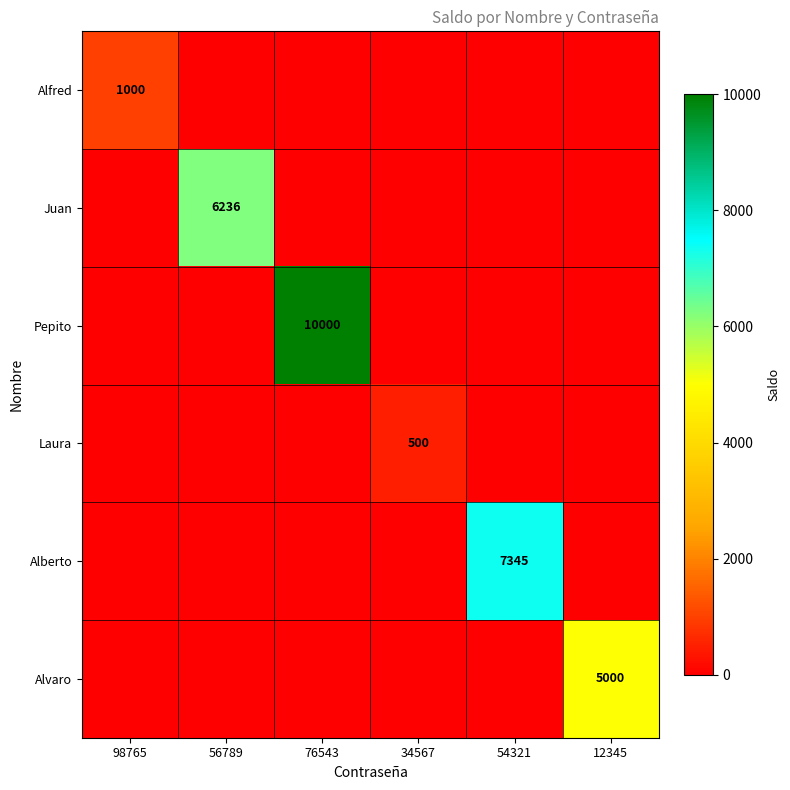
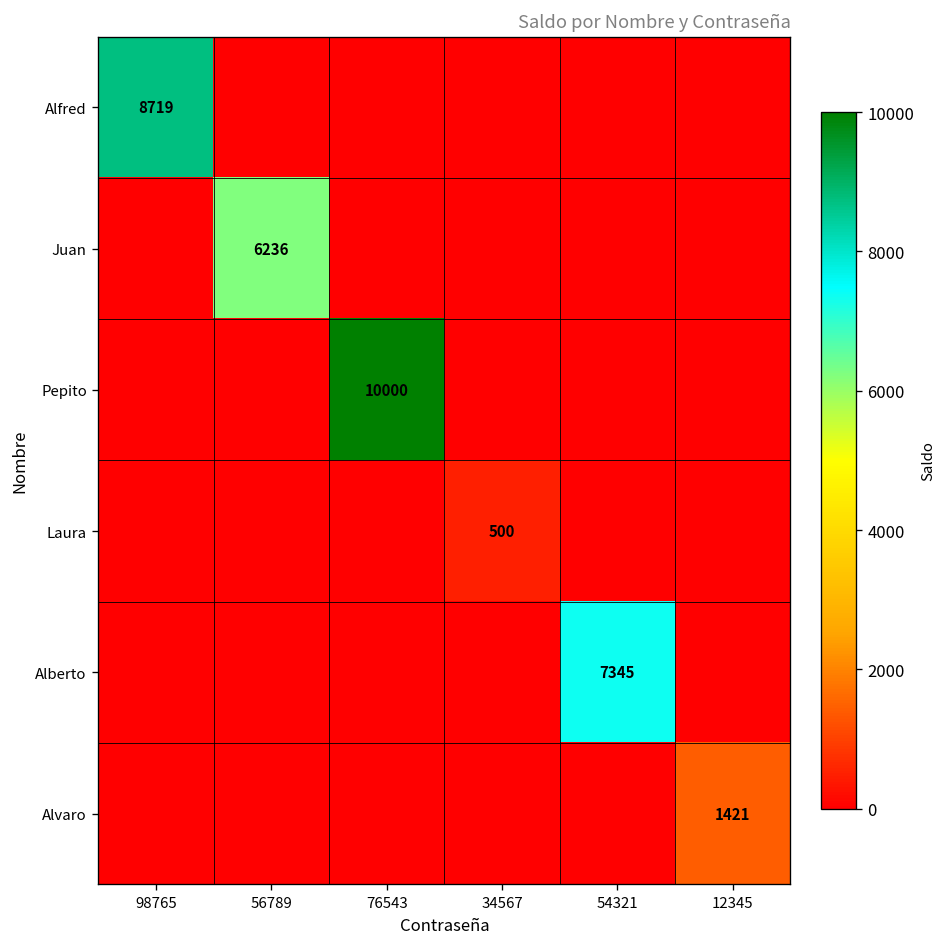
Alfred, 98765: 1000 -> 8719
Alvaro, 12345: 5000 -> 1421
